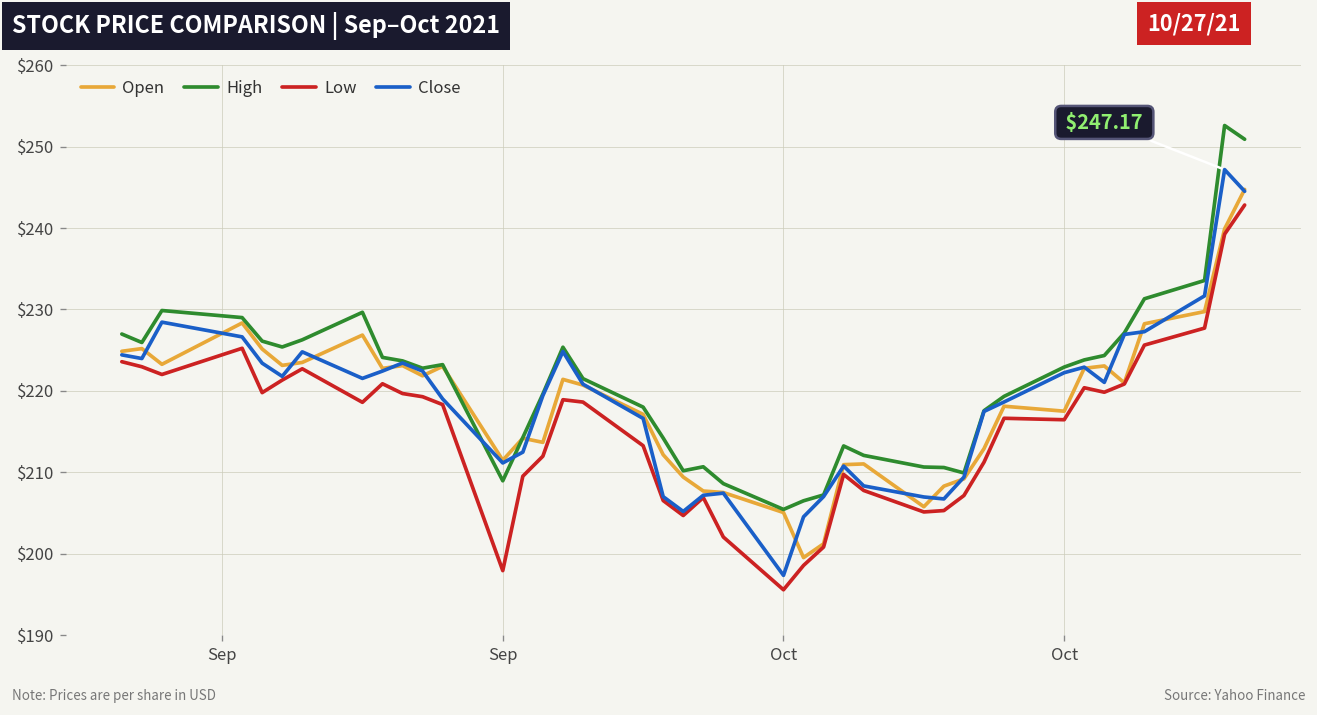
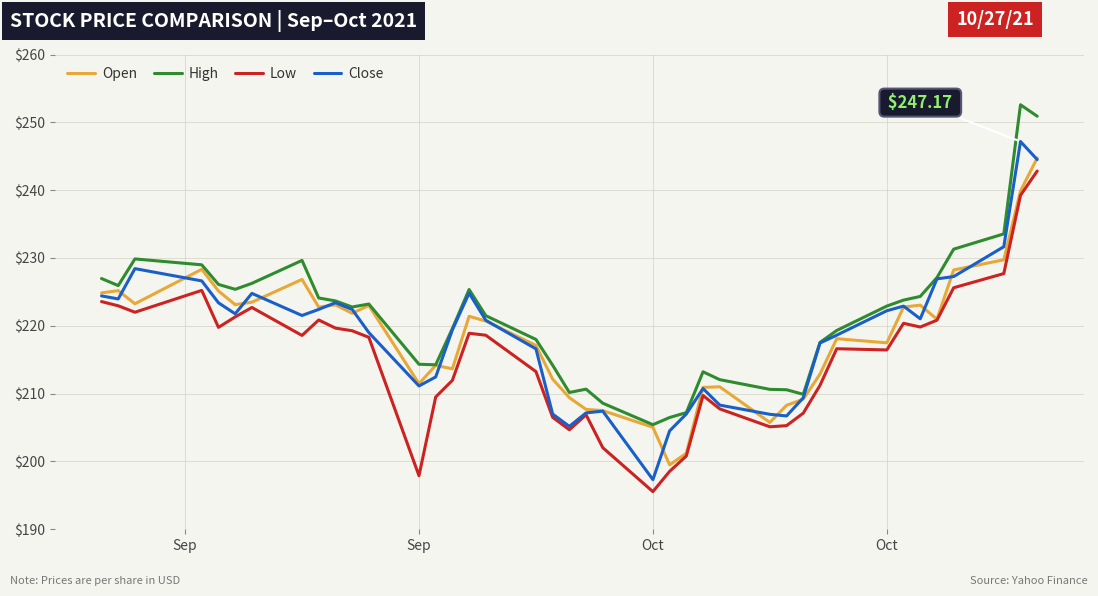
High, Sep: $209 -> $214
